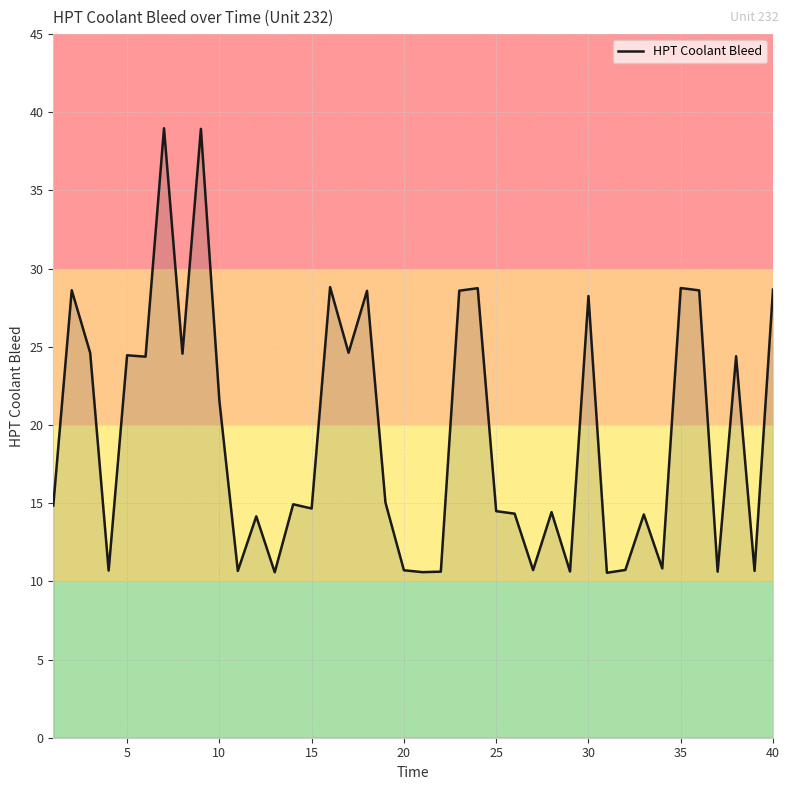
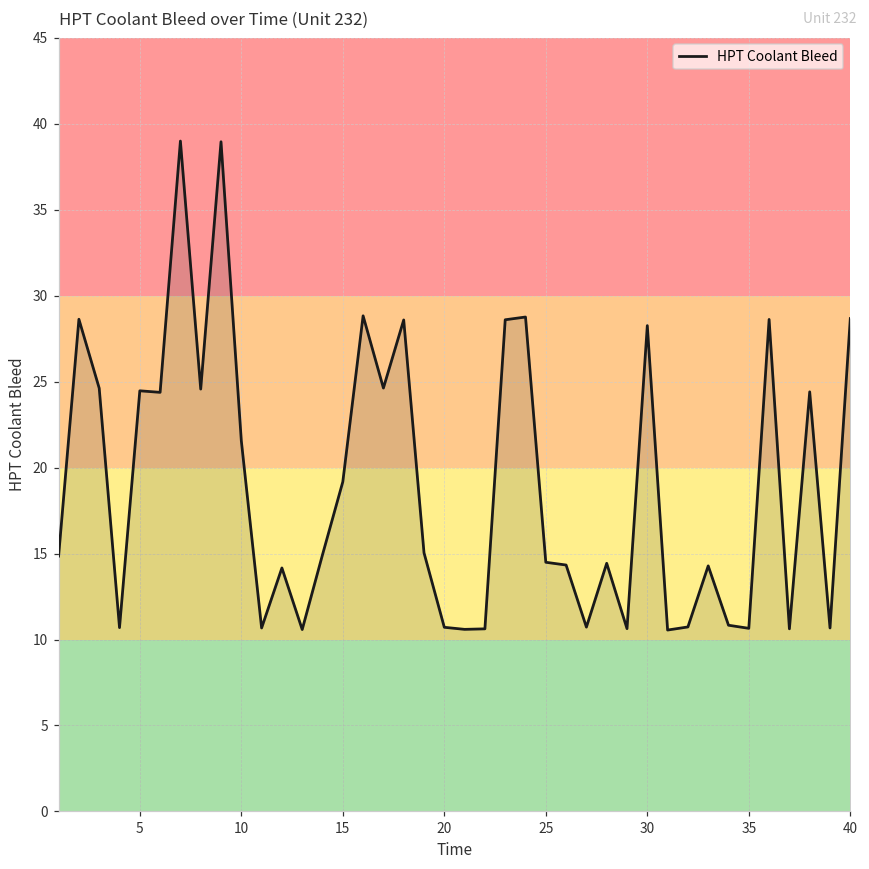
15: 14.7 -> 19.2
35: 28.8 -> 10.7
